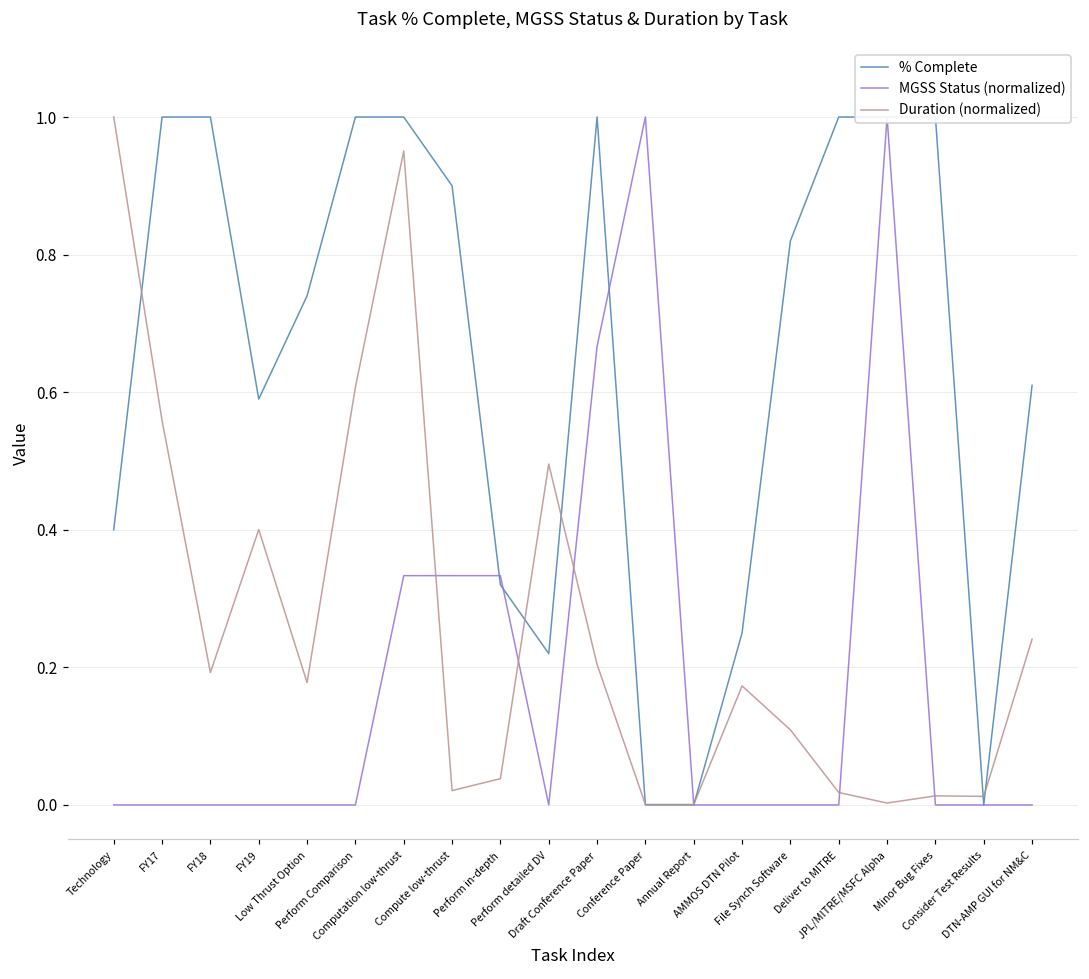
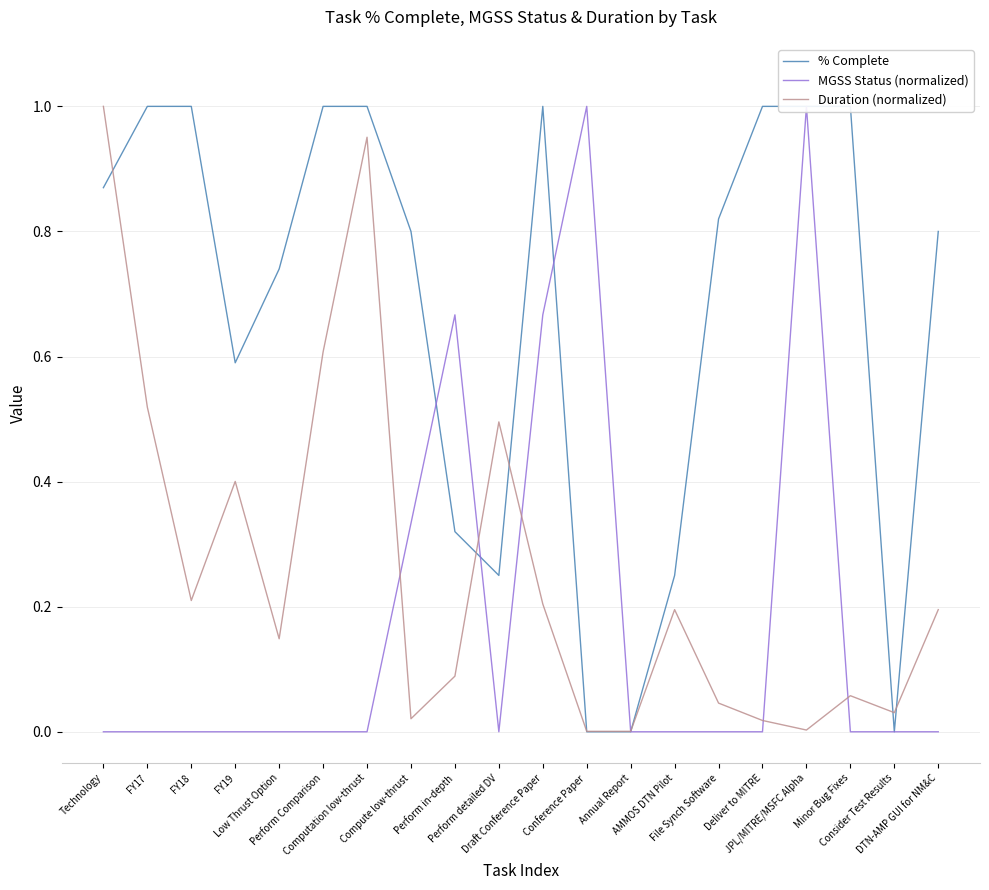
% Complete, Technology: 0.40 -> 0.87
Duration (normalized), FY17: 0.56 -> 0.52
Duration (normalized), FY18: 0.19 -> 0.21
Duration (normalized), Low Thrust Option: 0.18 -> 0.15
MGSS Status (normalized), Computation low-thrust: 0.33 -> 0.00
% Complete, Compute low-thrust: 0.9 -> 0.8
MGSS Status (normalized), Perform in-depth: 0.33 -> 0.67
Duration (normalized), Perform in-depth: 0.04 -> 0.09
% Complete, Perform detailed DV: 0.22 -> 0.25
Duration (normalized), AMMOS DTN Pilot: 0.17 -> 0.20
Duration (normalized), File Synch Software: 0.11 -> 0.05
Duration (normalized), Minor Bug Fixes: 0.01 -> 0.06
Duration (normalized), Consider Test Results: 0.01 -> 0.03
% Complete, DTN-AMP GUI for NM&C: 0.61 -> 0.80
Duration (normalized), DTN-AMP GUI for NM&C: 0.24 -> 0.20
